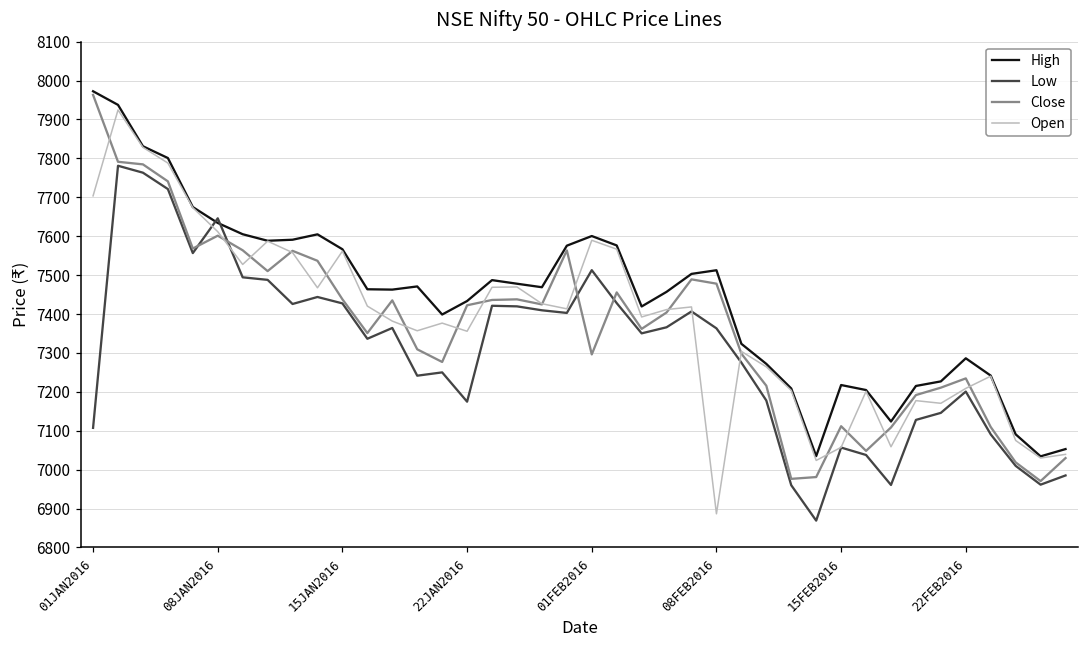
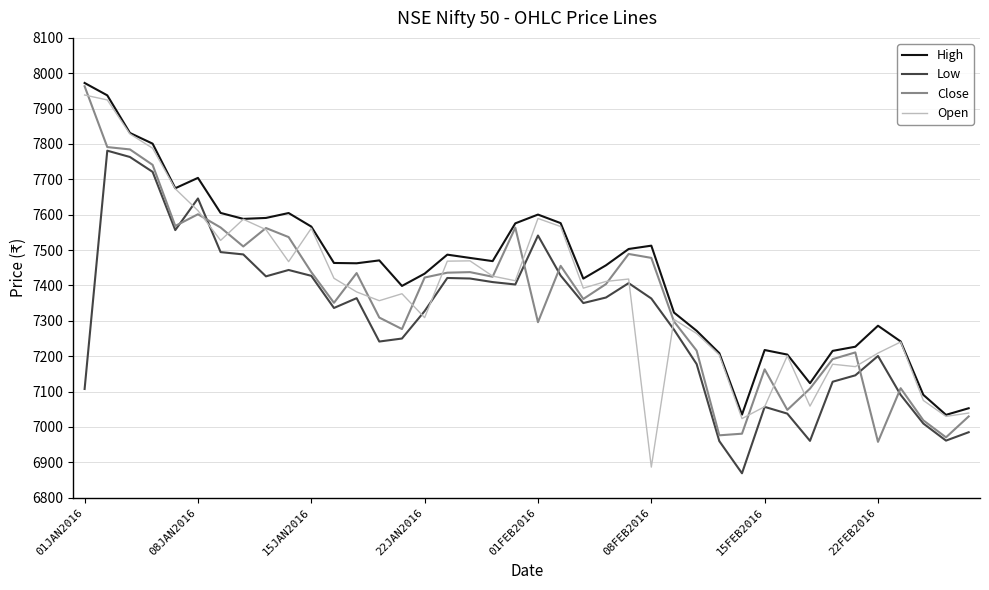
Open, 01JAN2016: 7700 -> 7940
High, 08JAN2016: 7630 -> 7700
Low, 22JAN2016: 7170 -> 7330
Open, 22JAN2016: 7360 -> 7310
Low, 01FEB2016: 7510 -> 7540
Close, 15FEB2016: 7110 -> 7160
Close, 22FEB2016: 7230 -> 6960
